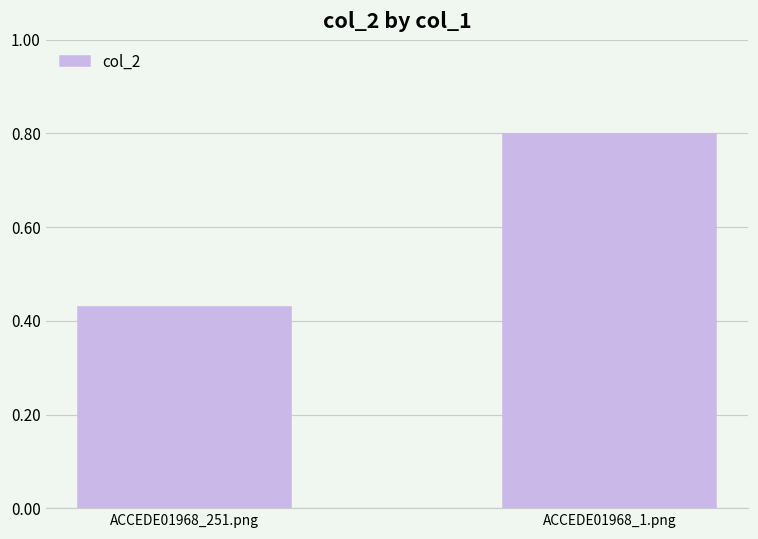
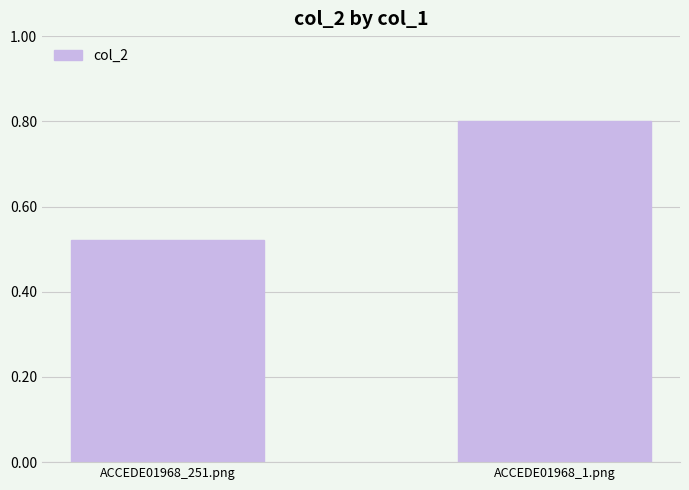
ACCEDE01968_251.png: 0.43 -> 0.52
